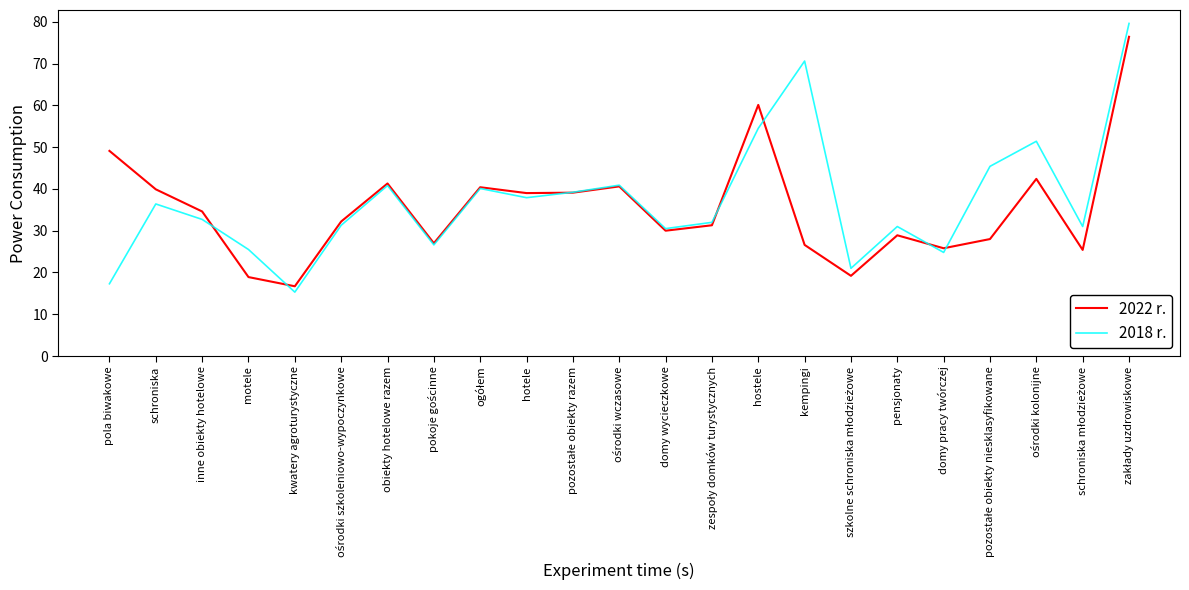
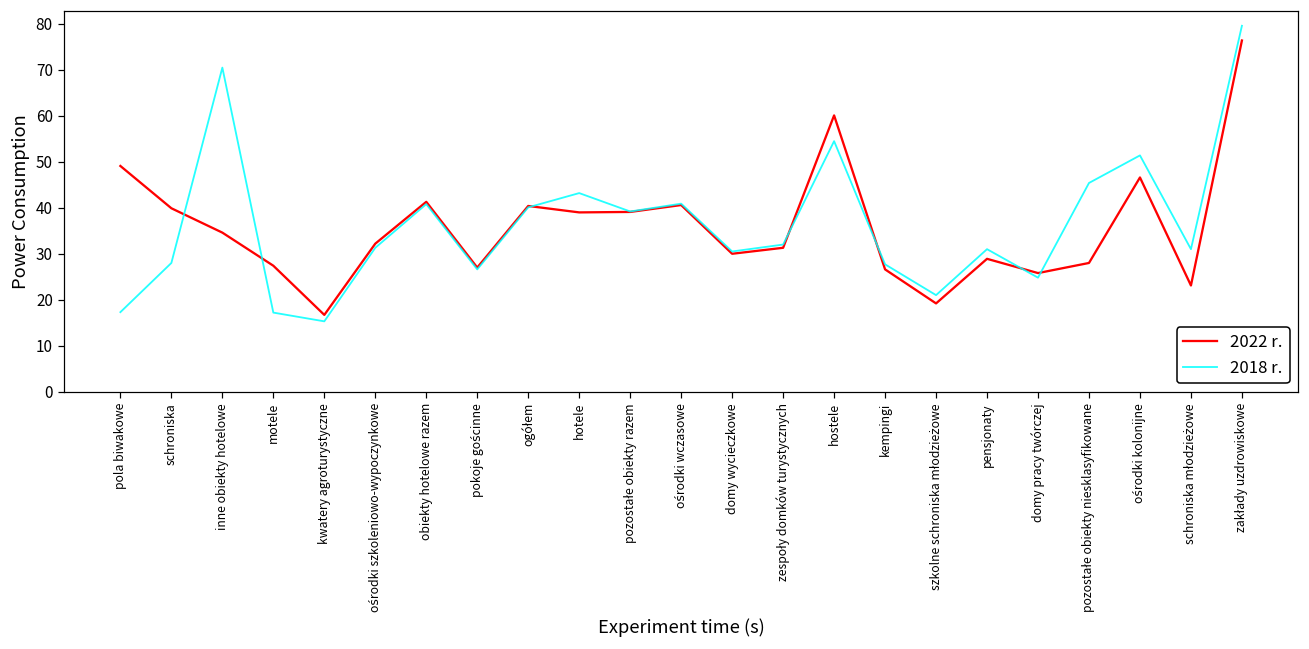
2018 r., schroniska: 36 -> 28
2018 r., inne obiekty hotelowe: 33 -> 71
2022 r., motele: 19 -> 27
2018 r., motele: 26 -> 17
2018 r., hotele: 38 -> 43
2018 r., kempingi: 71 -> 28
2022 r., ośrodki kolonijne: 42 -> 47
2022 r., schroniska młodzieżowe: 25 -> 23
